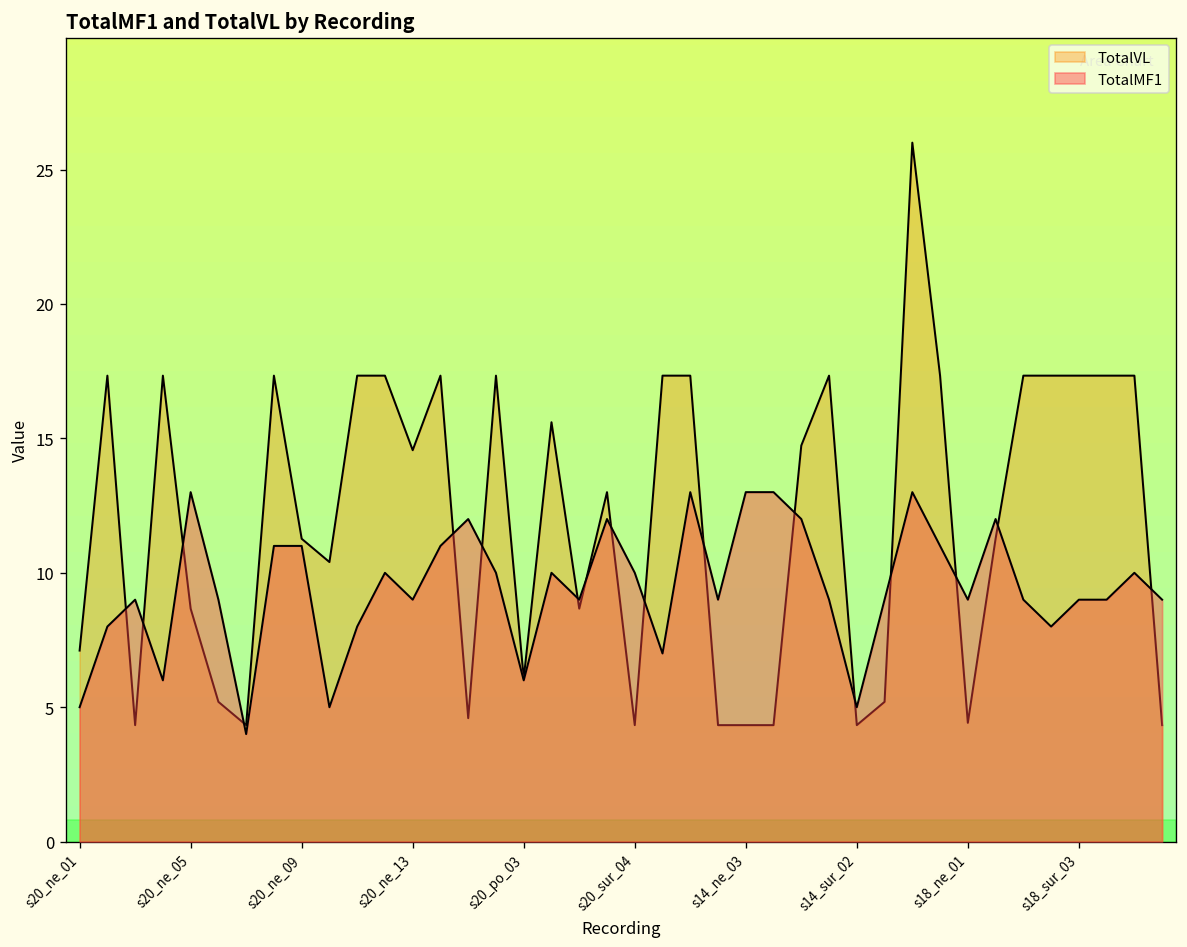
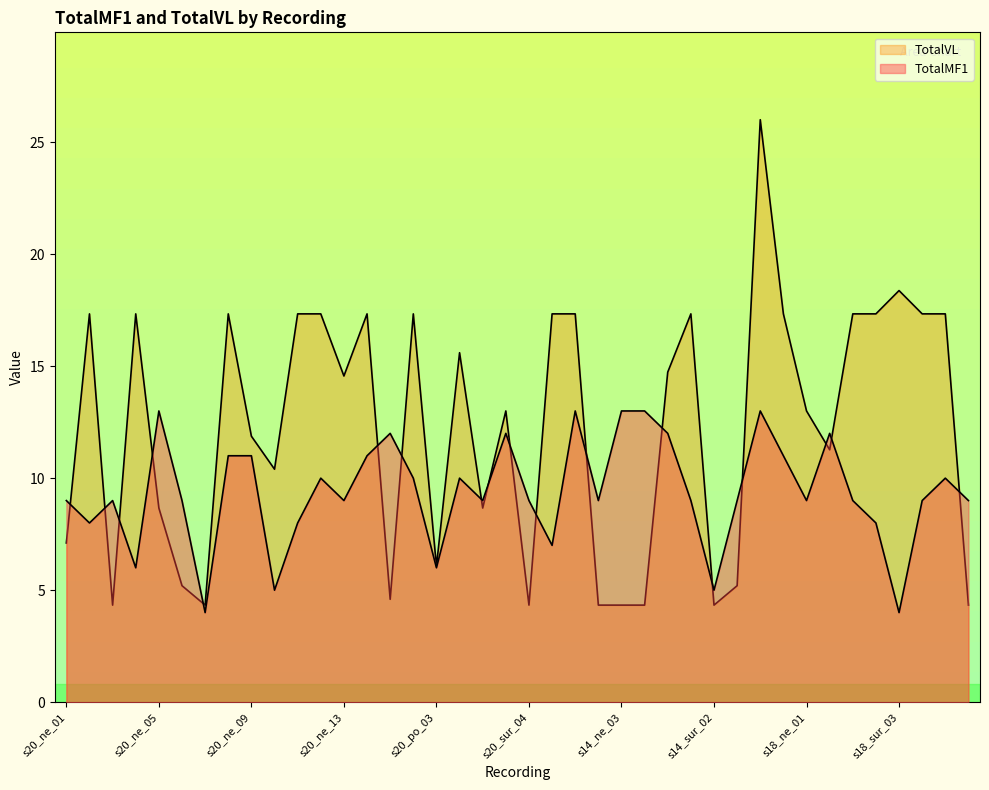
TotalMF1, s20_ne_01: 5 -> 9
TotalVL, s20_ne_09: 11.3 -> 11.9
TotalMF1, s20_sur_04: 10 -> 9
TotalVL, s18_ne_01: 4.4 -> 13.0
TotalVL, s18_sur_03: 17.3 -> 18.4
TotalMF1, s18_sur_03: 9 -> 4
